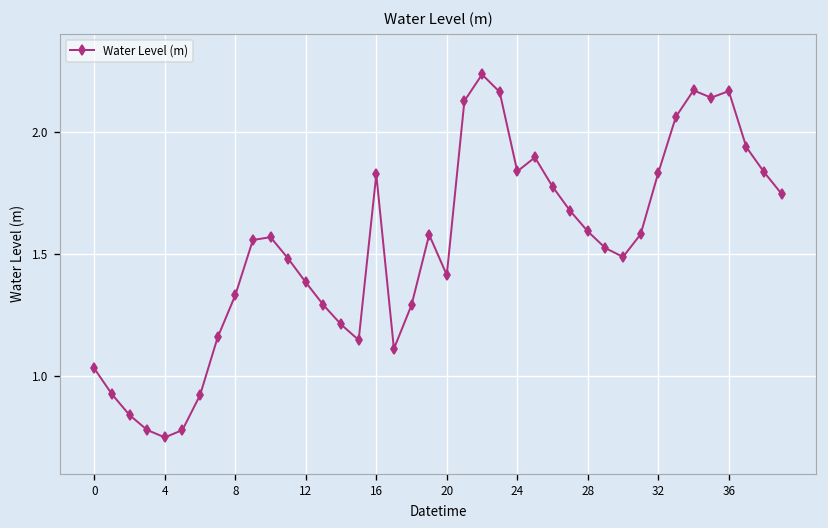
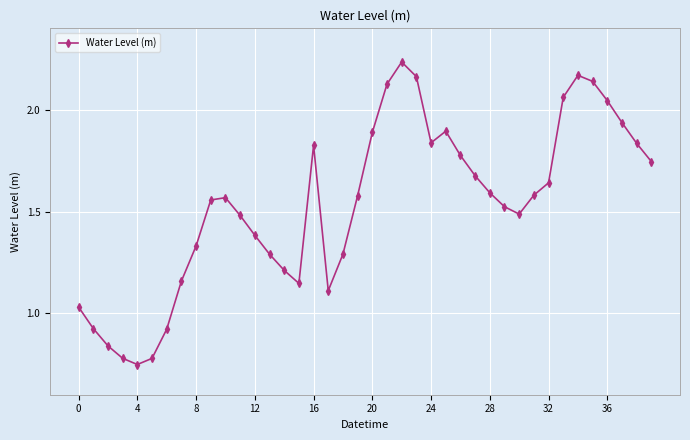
20: 1.41 -> 1.89
32: 1.83 -> 1.64
36: 2.17 -> 2.04
